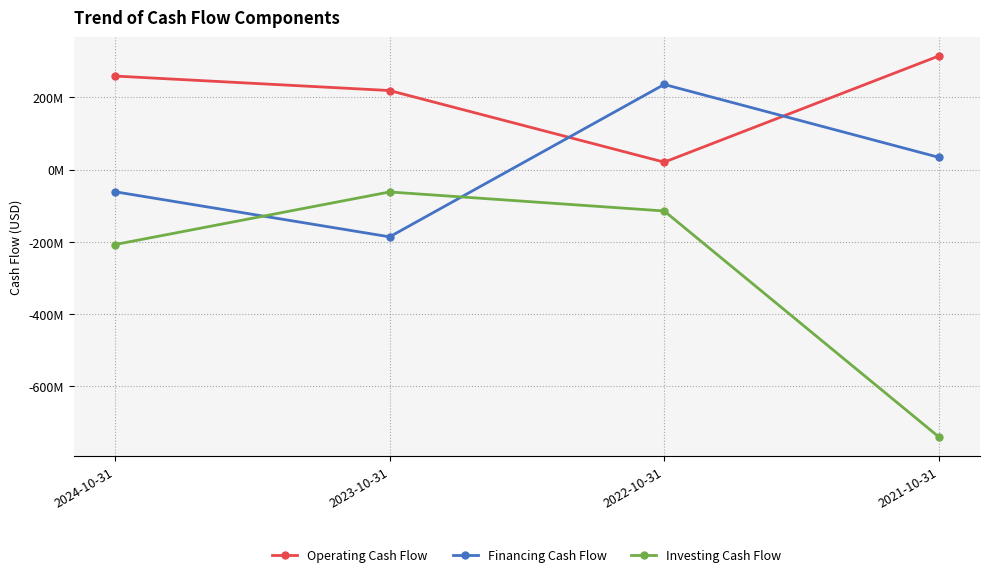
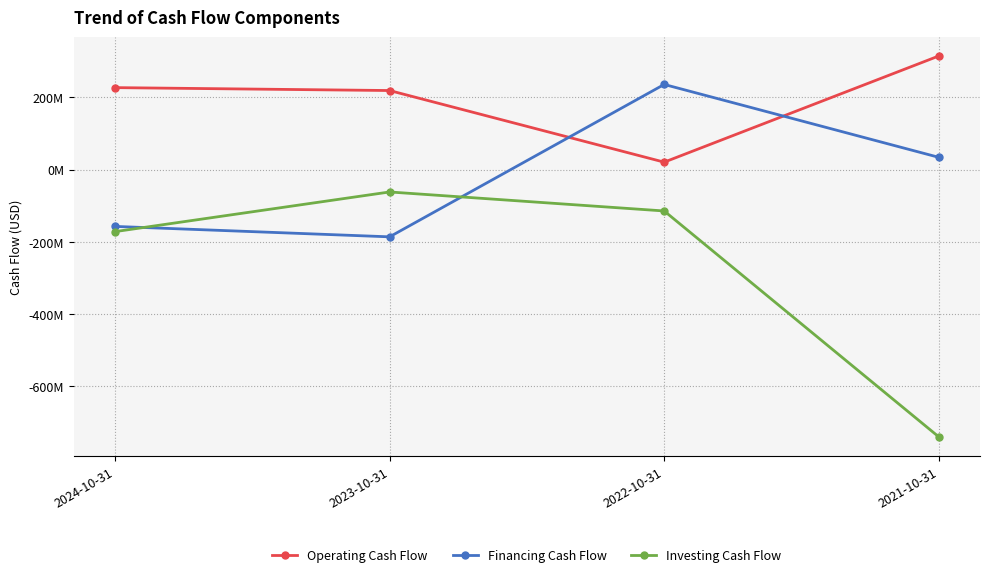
Operating Cash Flow, 2024-10-31: 260000000 -> 230000000
Financing Cash Flow, 2024-10-31: -60000000 -> -160000000
Investing Cash Flow, 2024-10-31: -210000000 -> -170000000
